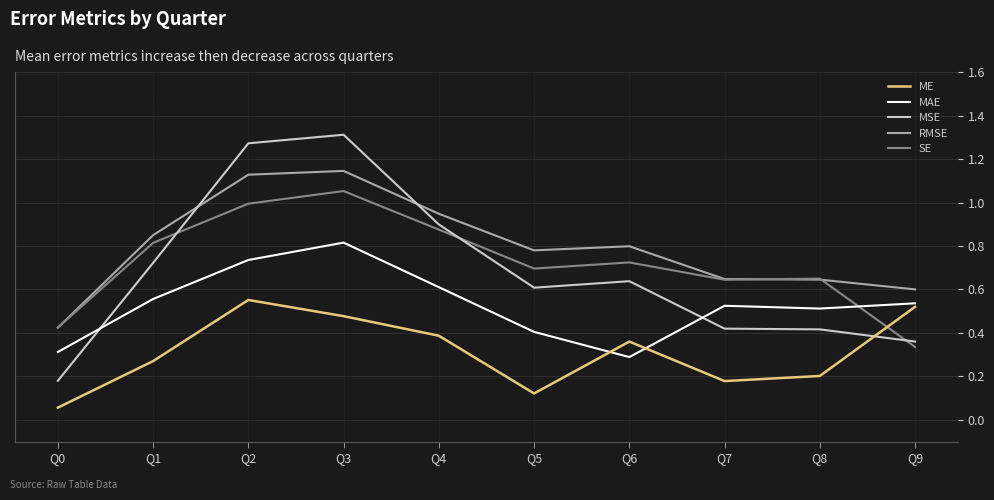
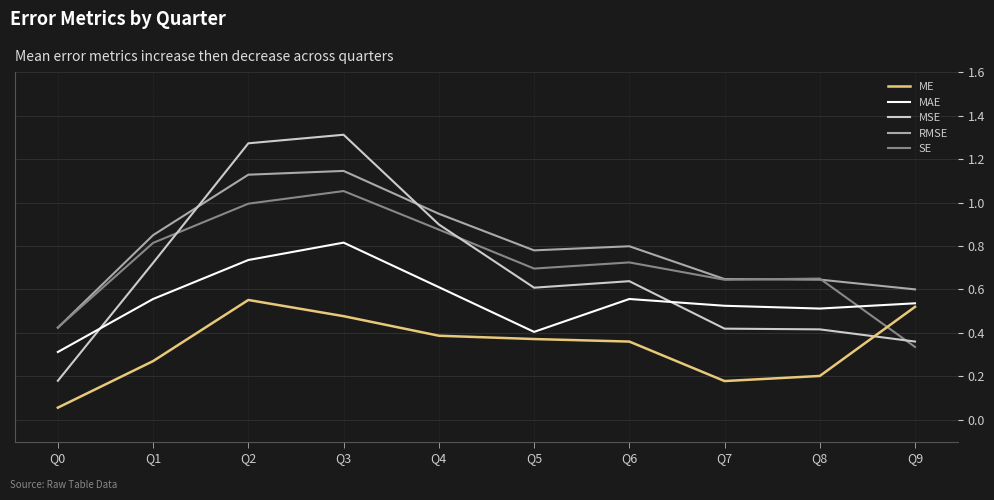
ME, Q5: 0.12 -> 0.37
MAE, Q6: 0.29 -> 0.56
